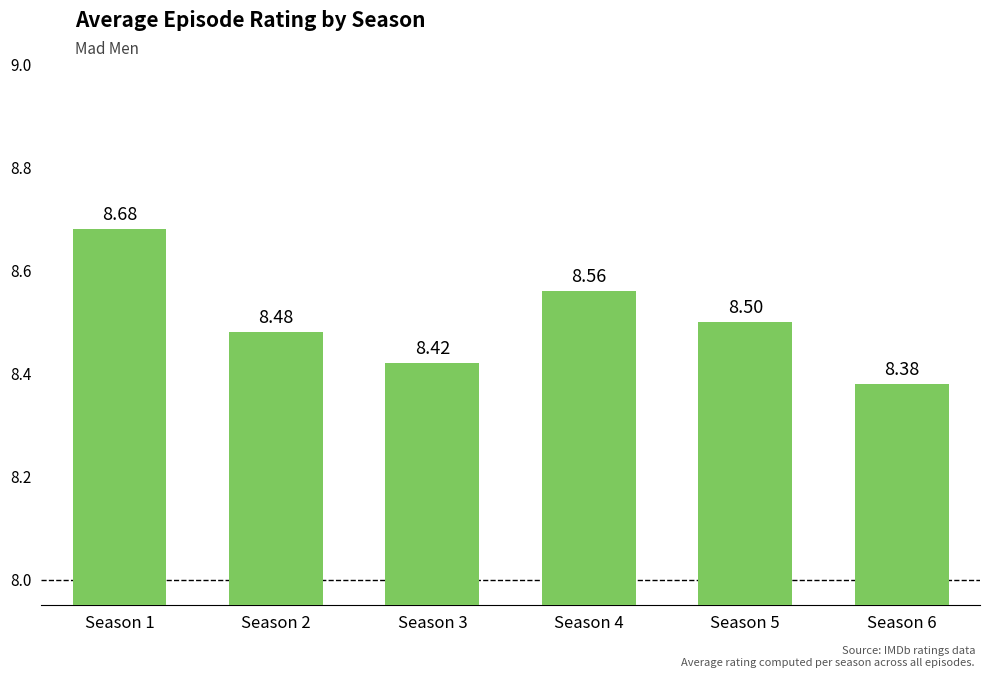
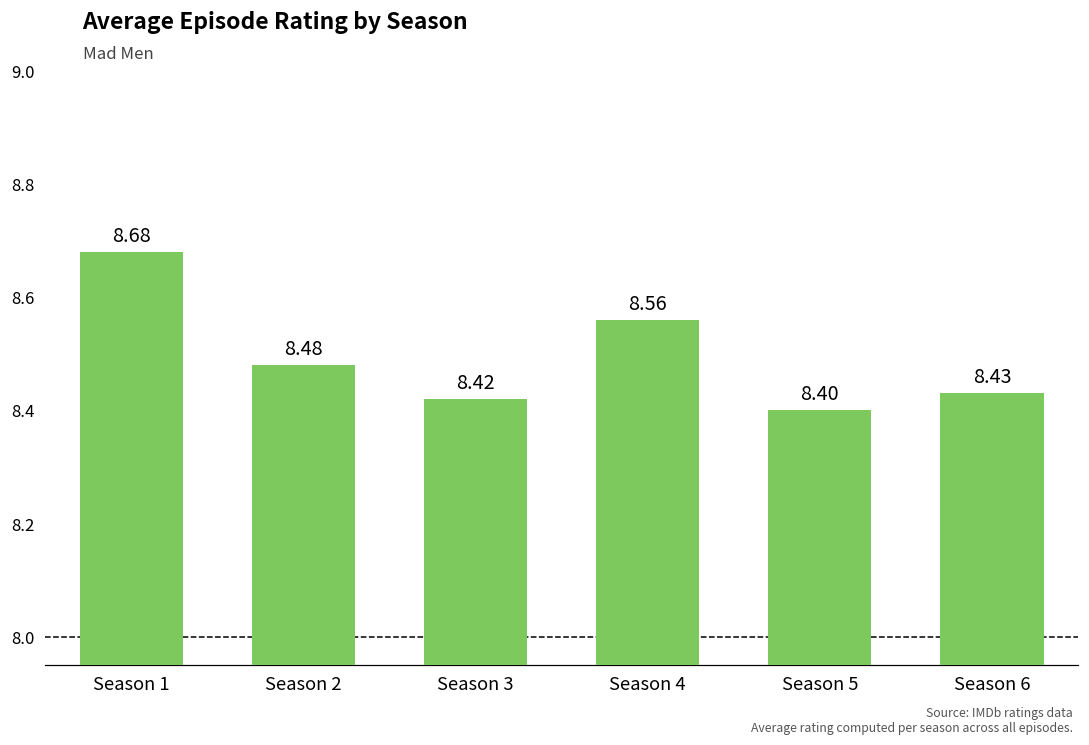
Season 5: 8.50 -> 8.40
Season 6: 8.38 -> 8.43
